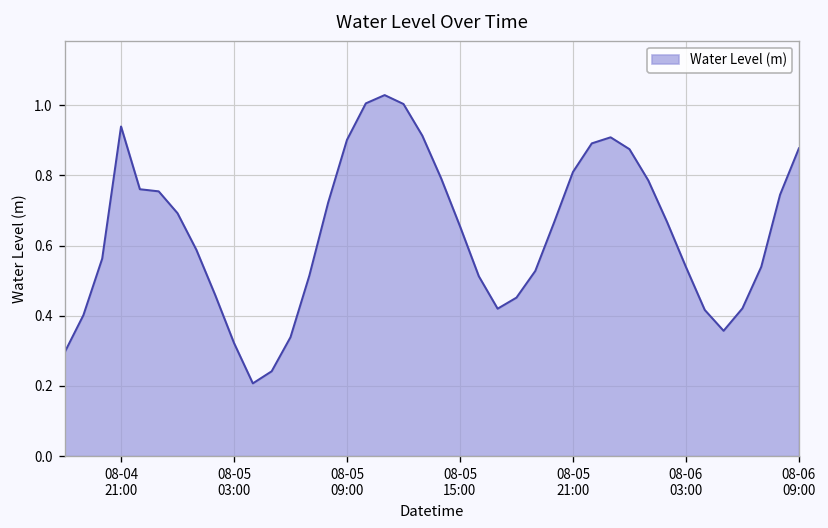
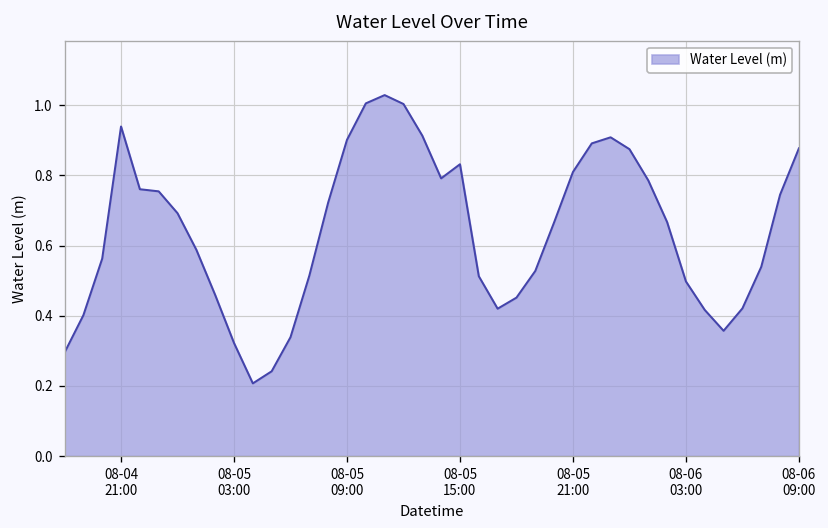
08-05 15:00: 0.65 -> 0.83
08-06 03:00: 0.54 -> 0.50
